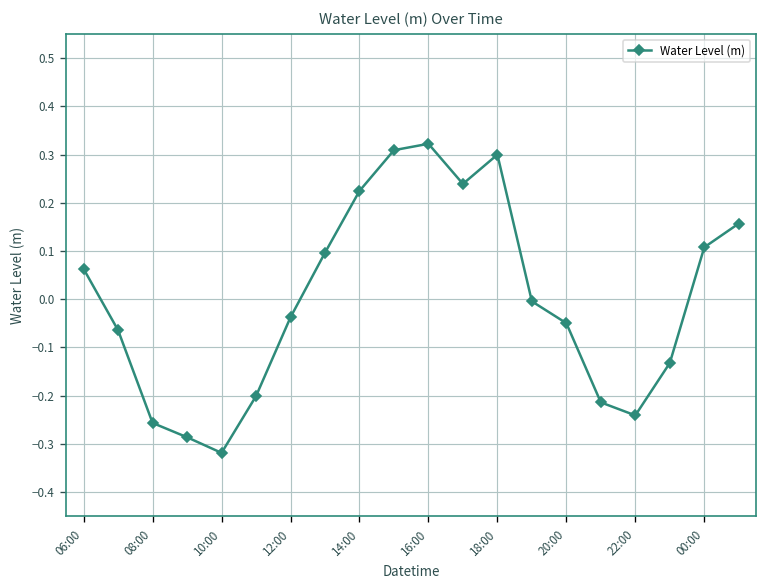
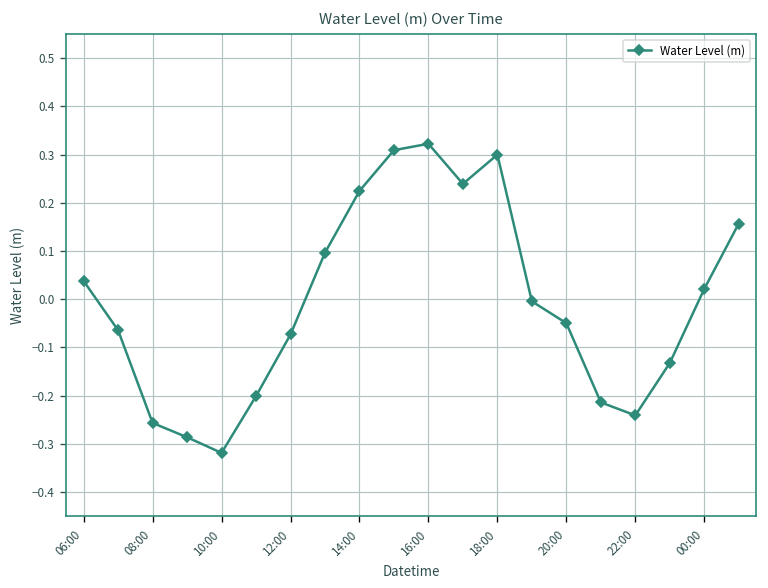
06:00: 0.06 -> 0.04
12:00: -0.04 -> -0.07
00:00: 0.11 -> 0.02
